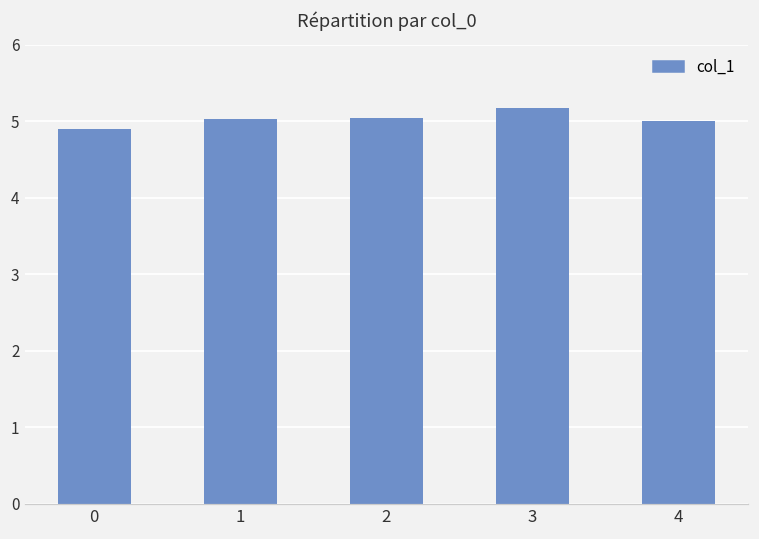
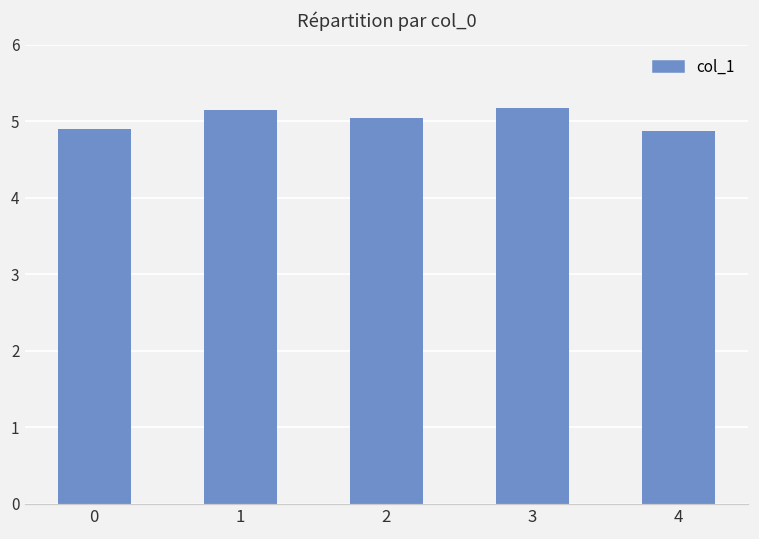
1: 5.0 -> 5.1
4: 5.0 -> 4.9
